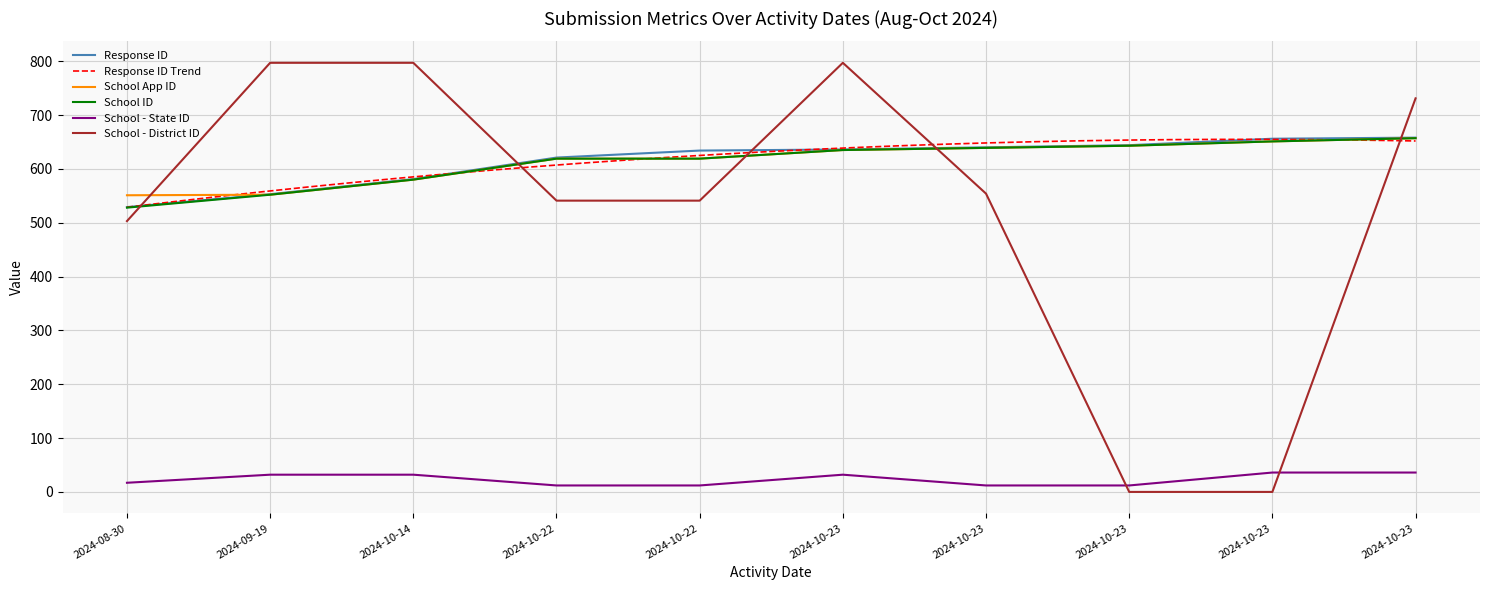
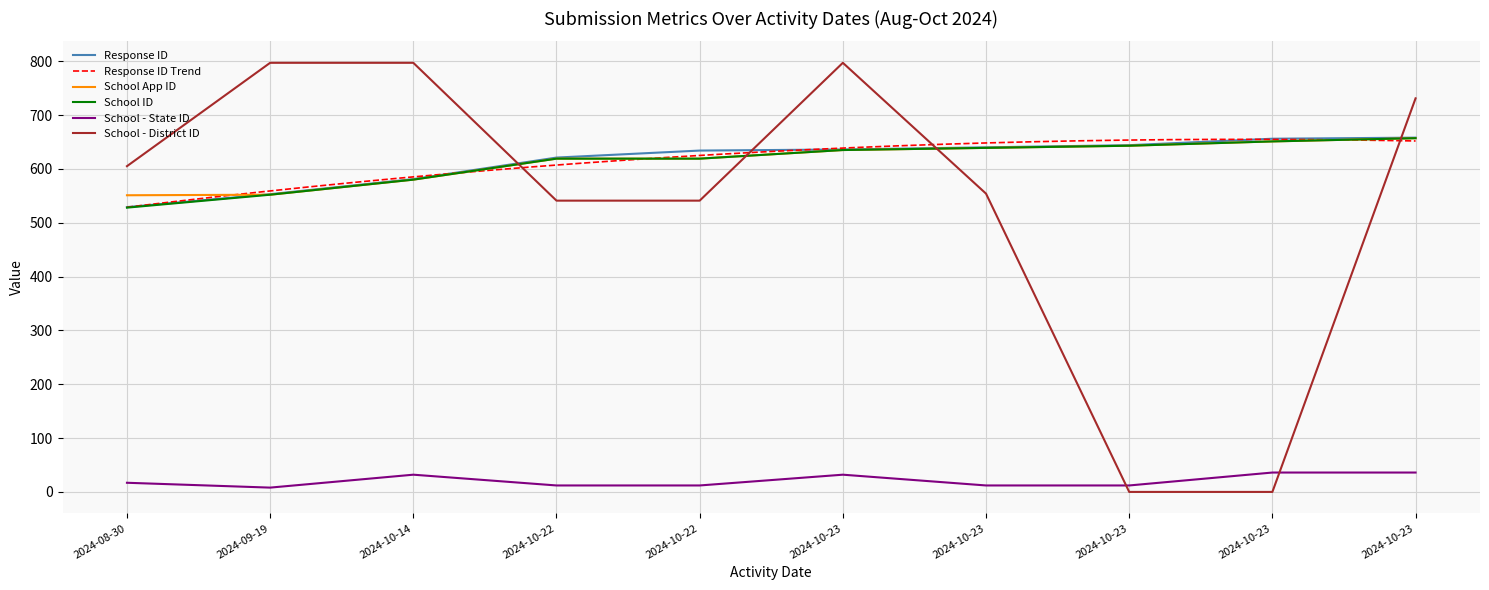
School - District ID, 2024-08-30: 500 -> 610
School - State ID, 2024-09-19: 30 -> 10
